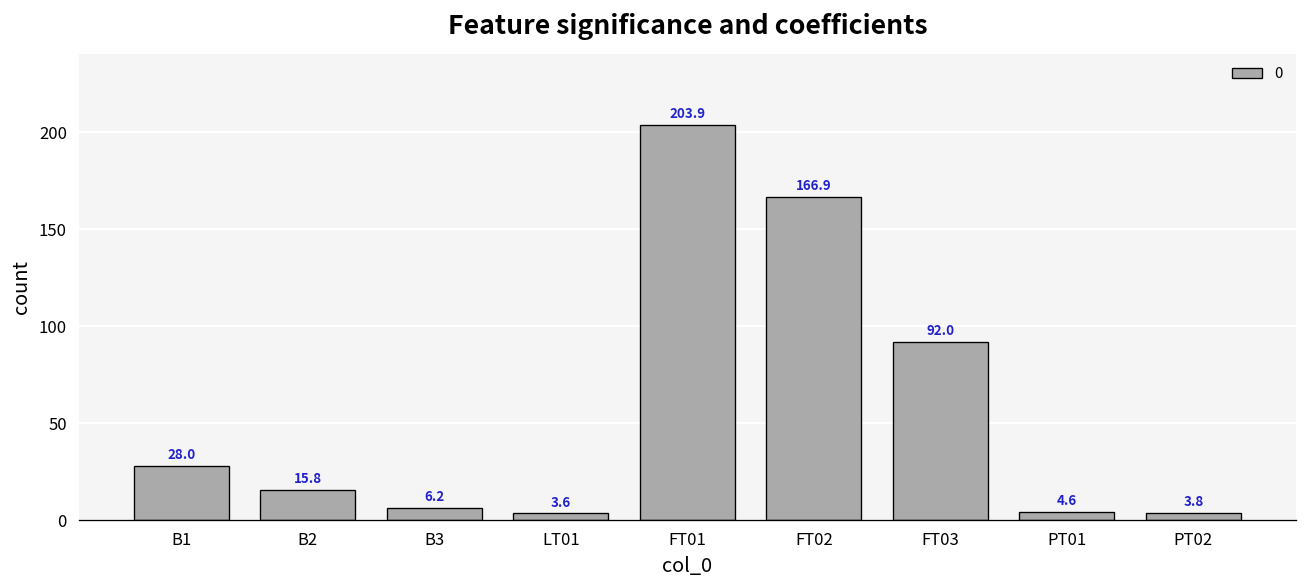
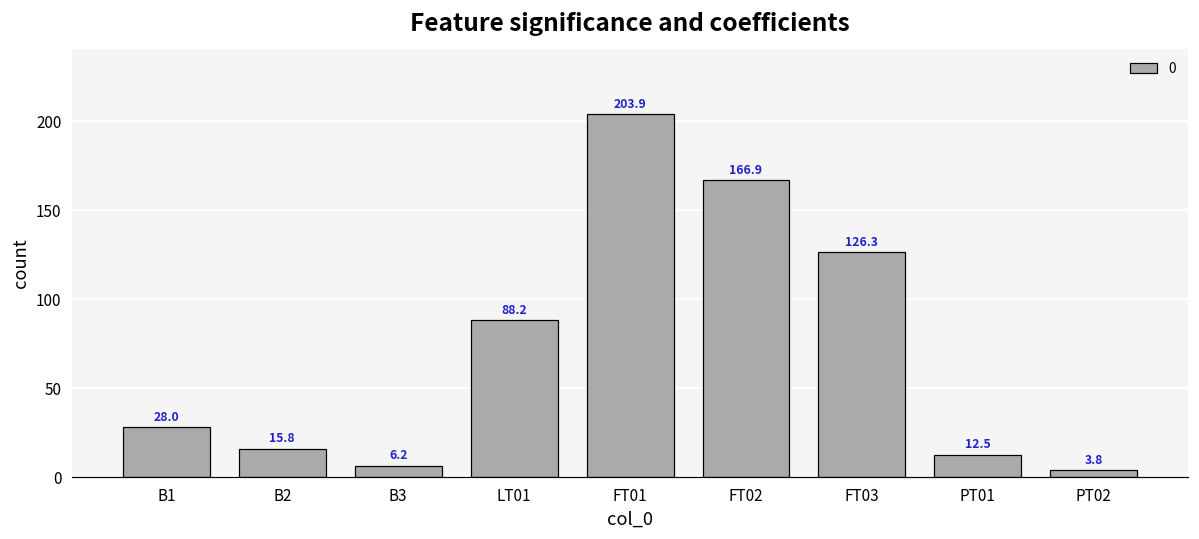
LT01: 3.6 -> 88.2
FT03: 92.0 -> 126.3
PT01: 4.6 -> 12.5
